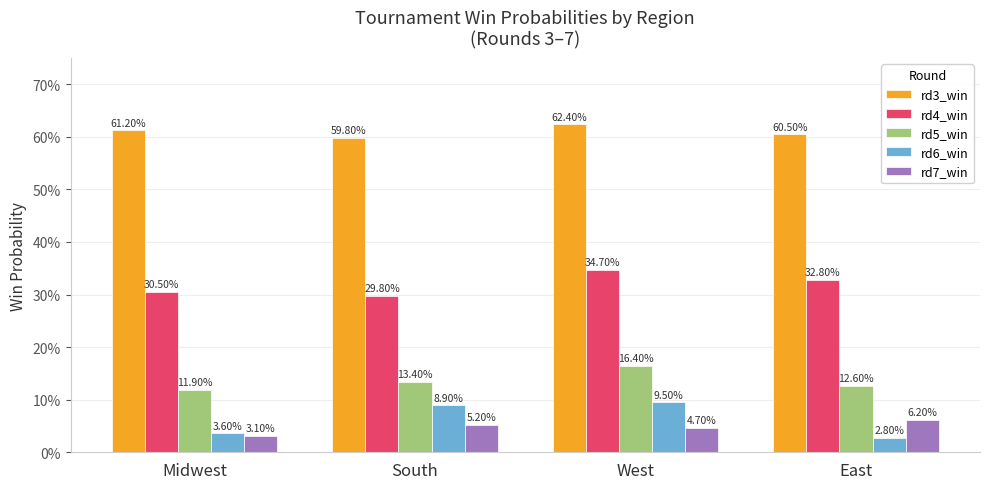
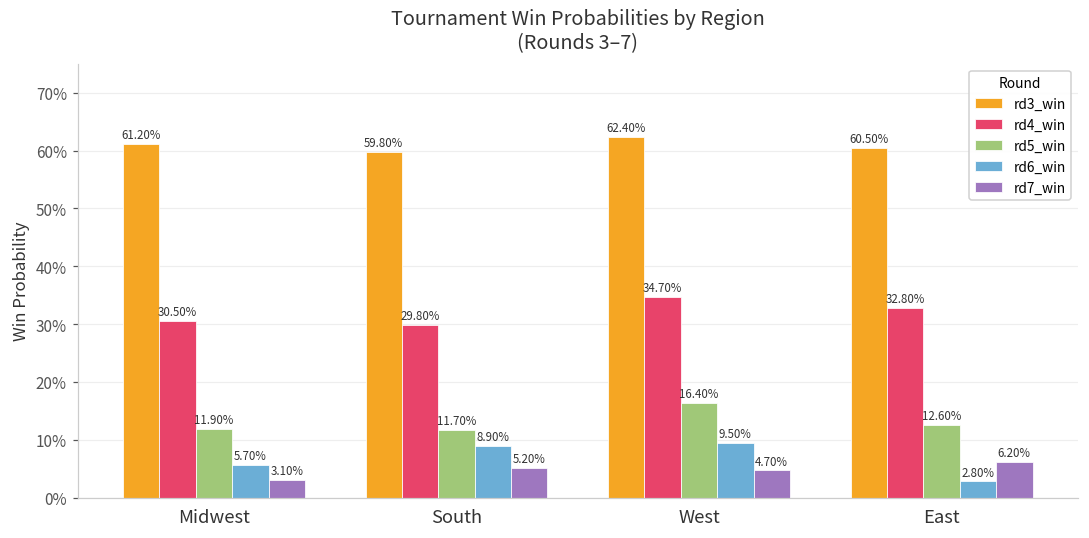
rd6_win, Midwest: 3.60% -> 5.70%
rd5_win, South: 13.40% -> 11.70%
